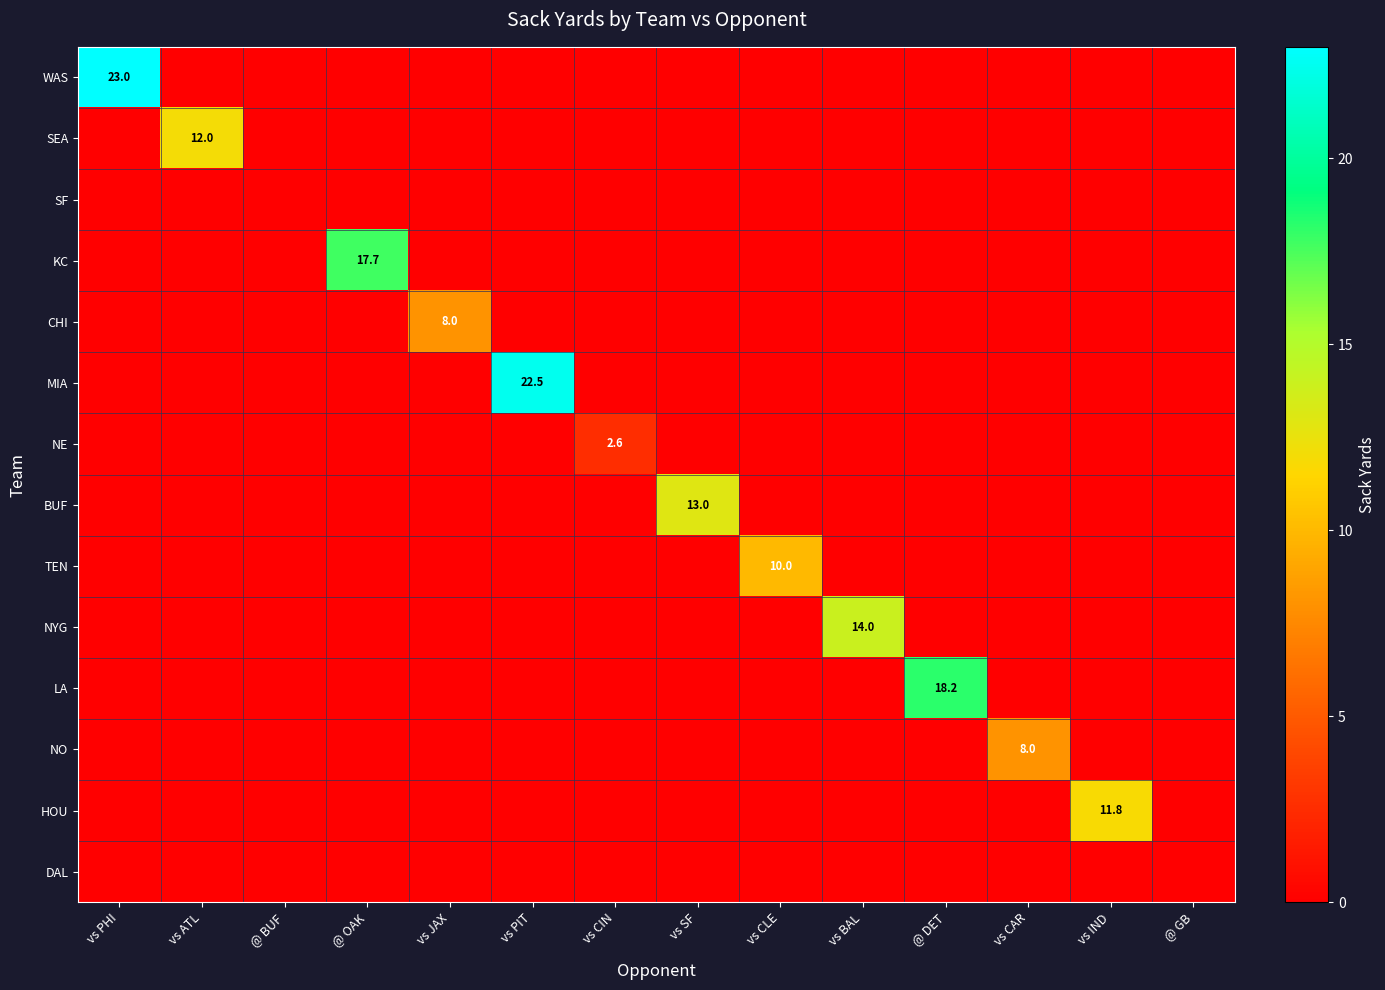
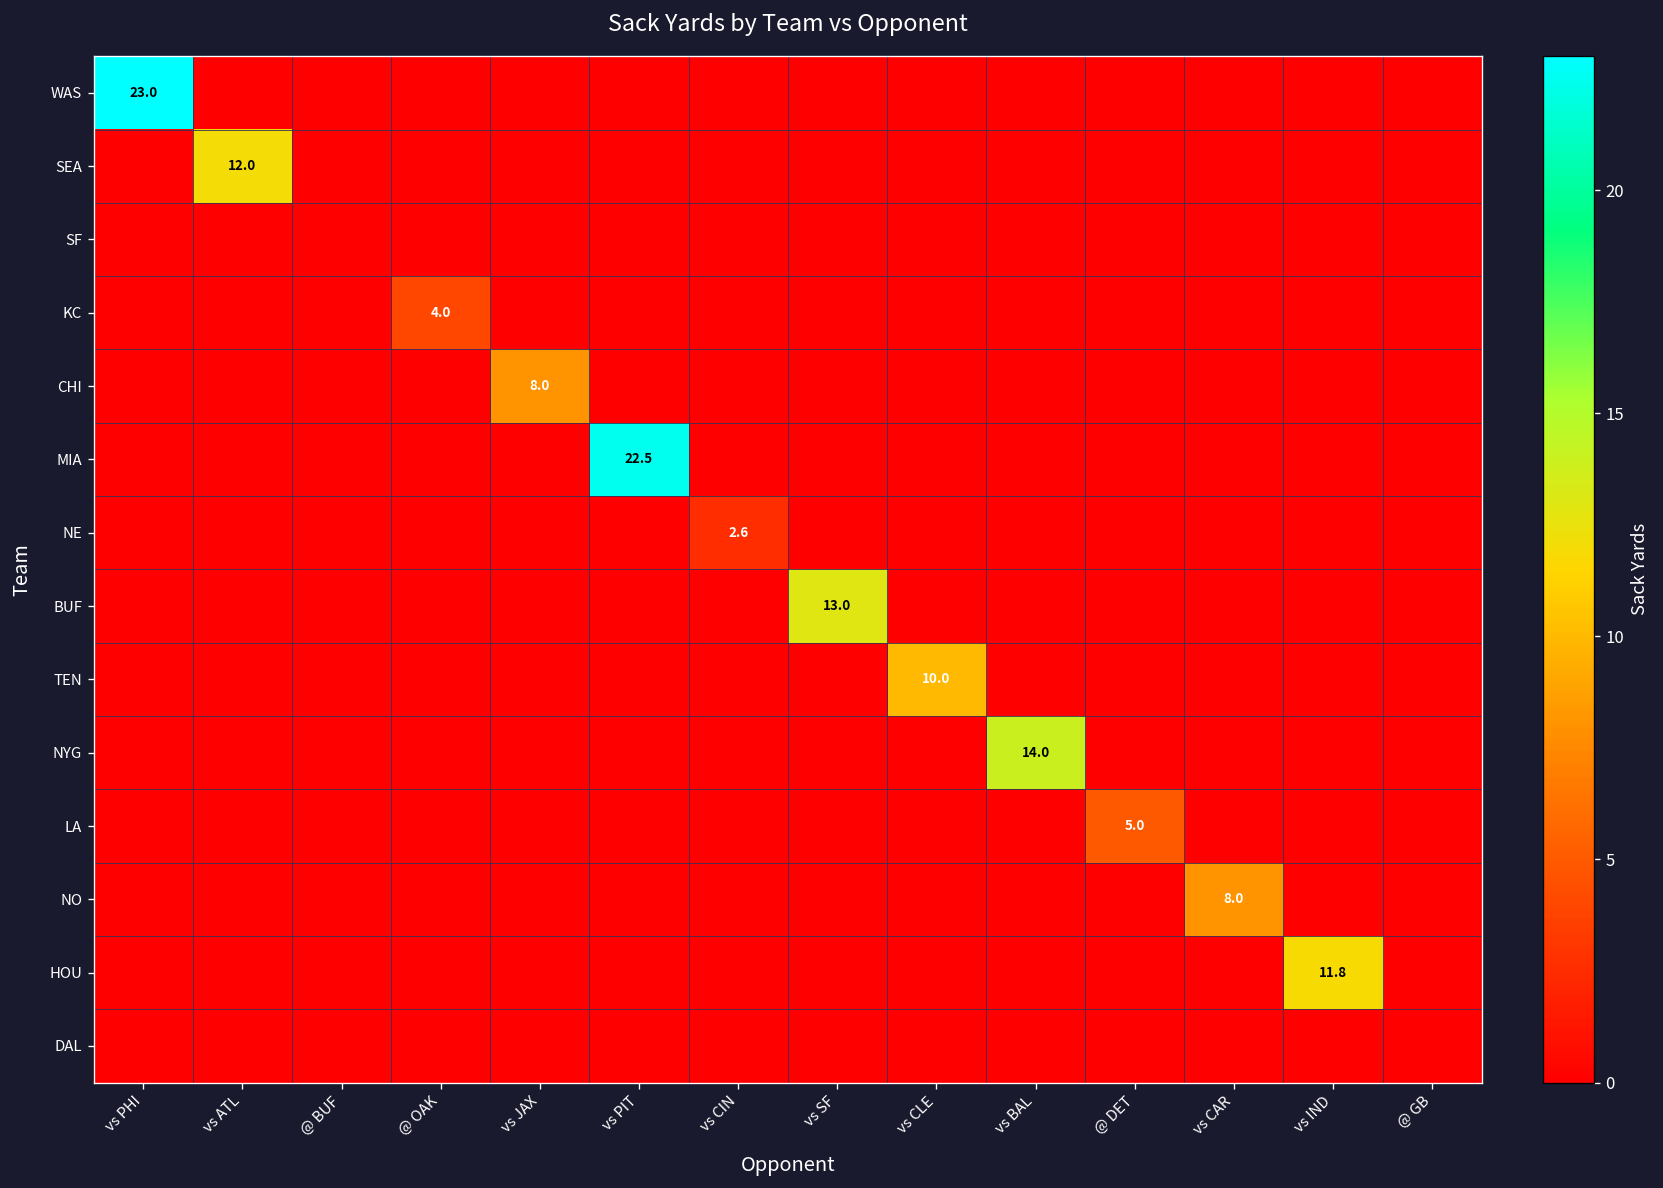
KC, @ OAK: 17.7 -> 4.0
LA, @ DET: 18.2 -> 5.0
